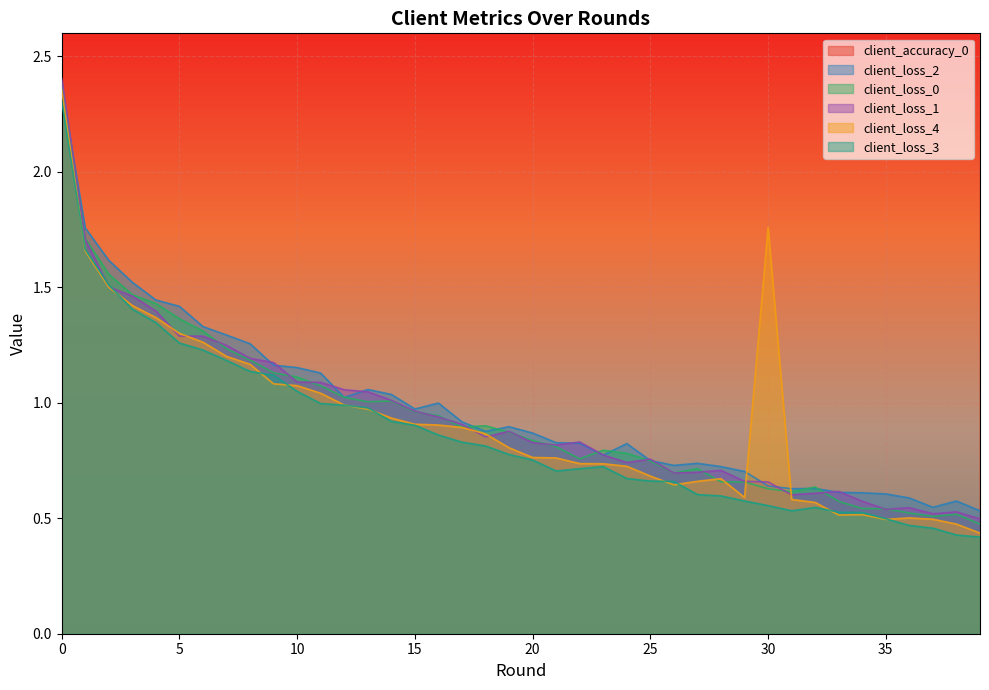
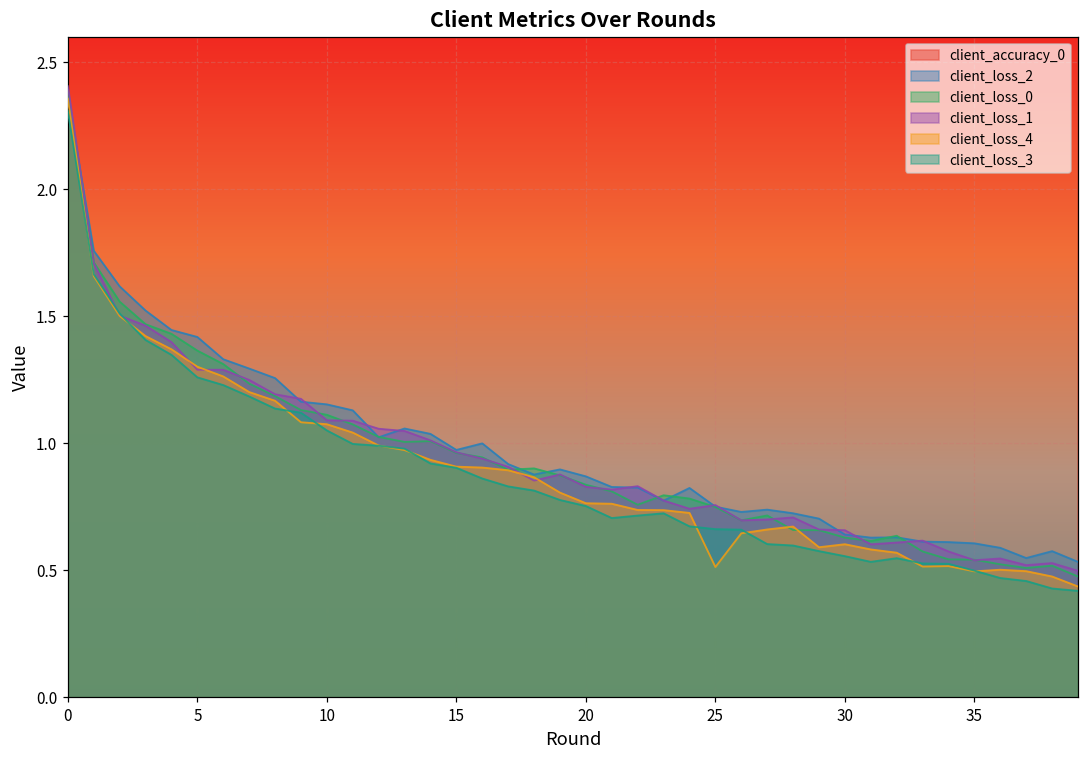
client_loss_4, 25: 0.68 -> 0.51
client_loss_4, 30: 1.76 -> 0.60
